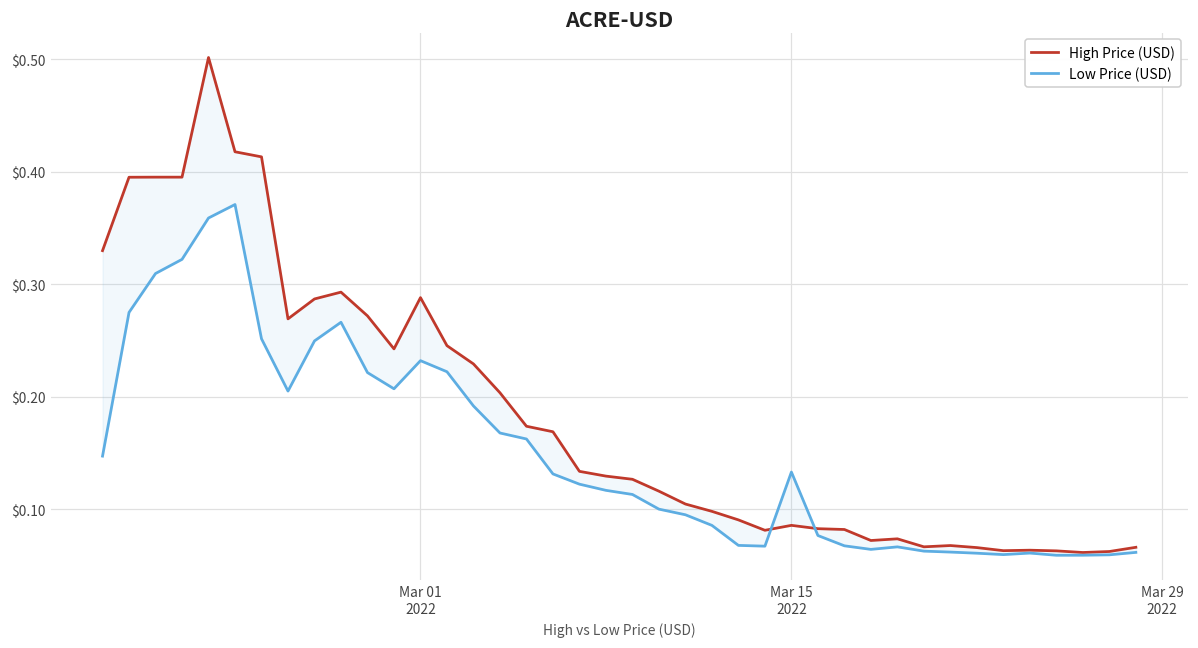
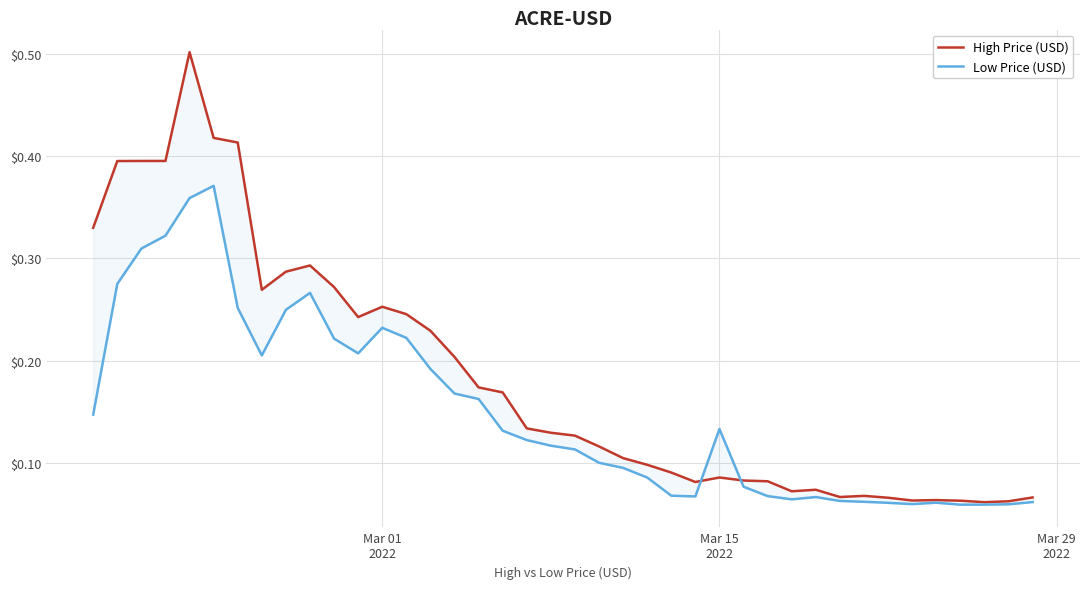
High Price (USD), Mar 01 2022: $0.288 -> $0.253
